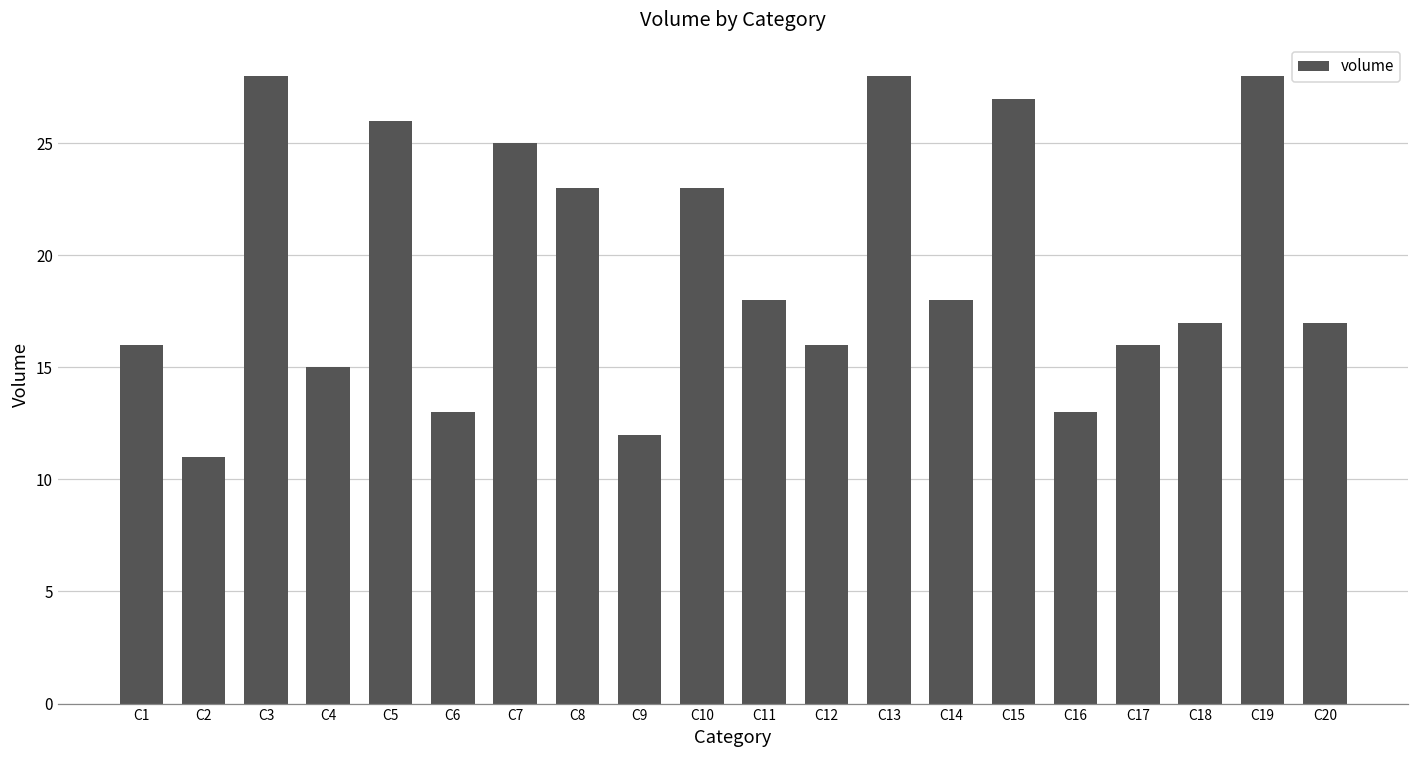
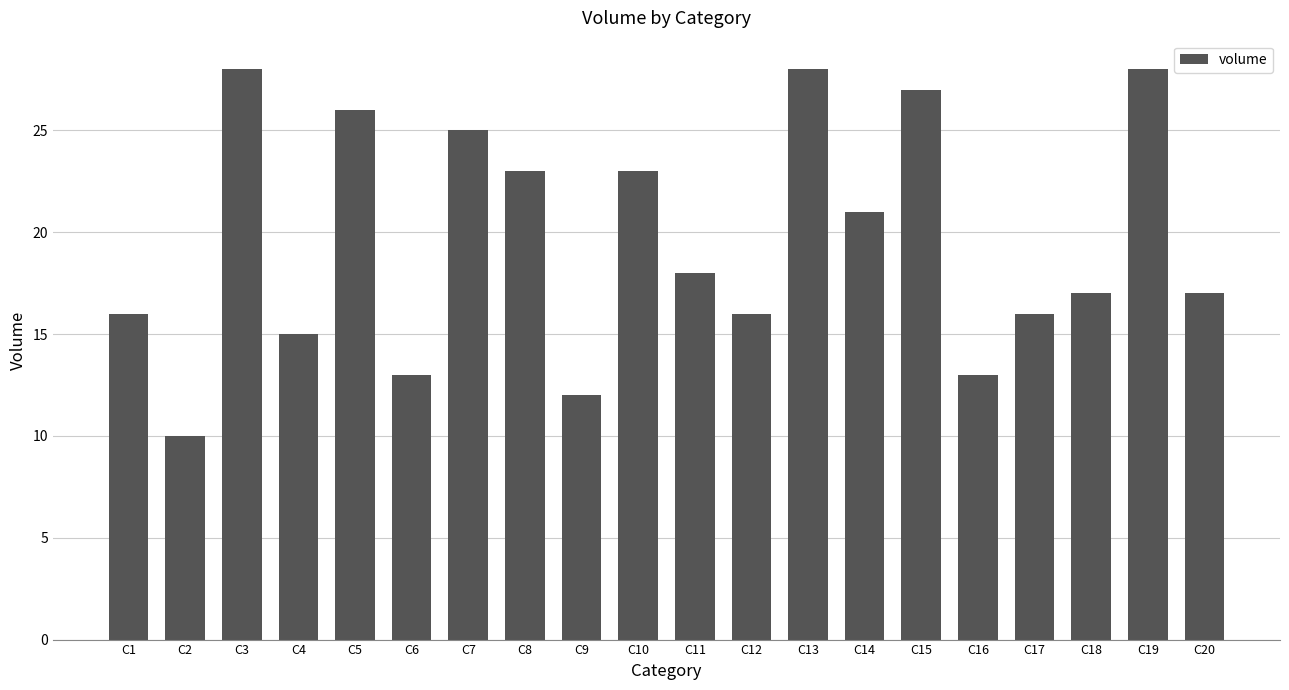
C2: 11 -> 10
C14: 18 -> 21
